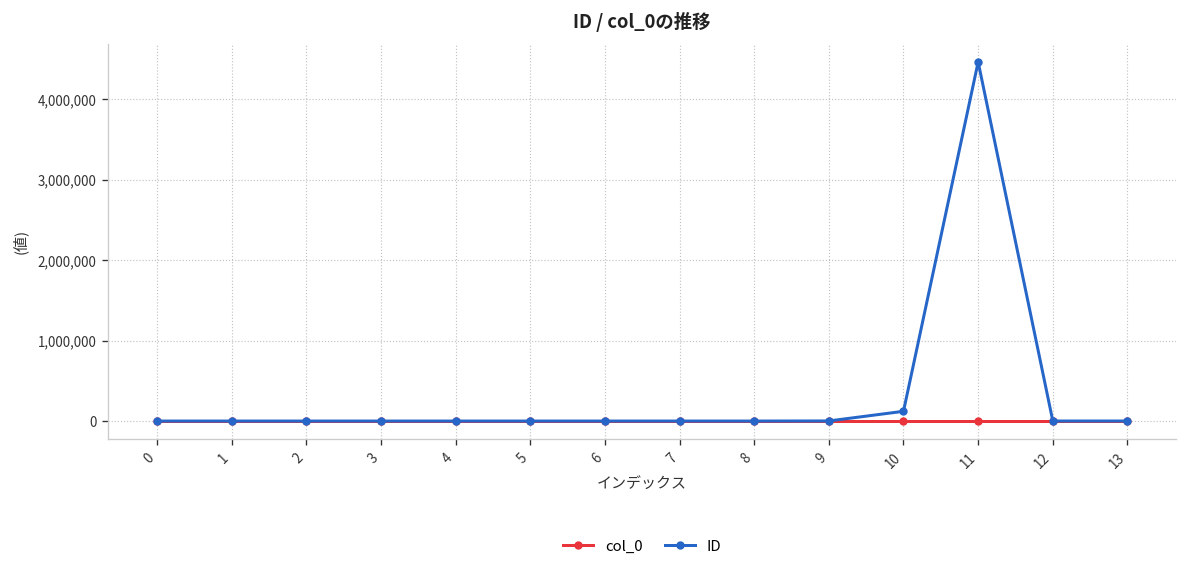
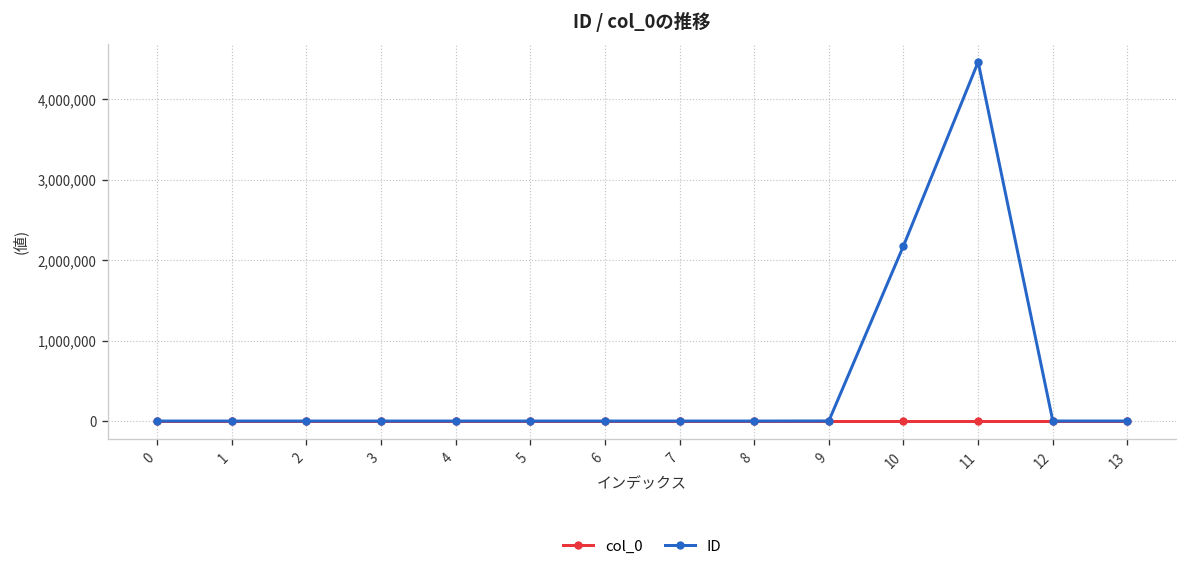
ID, 10: 100,000 -> 2,200,000
